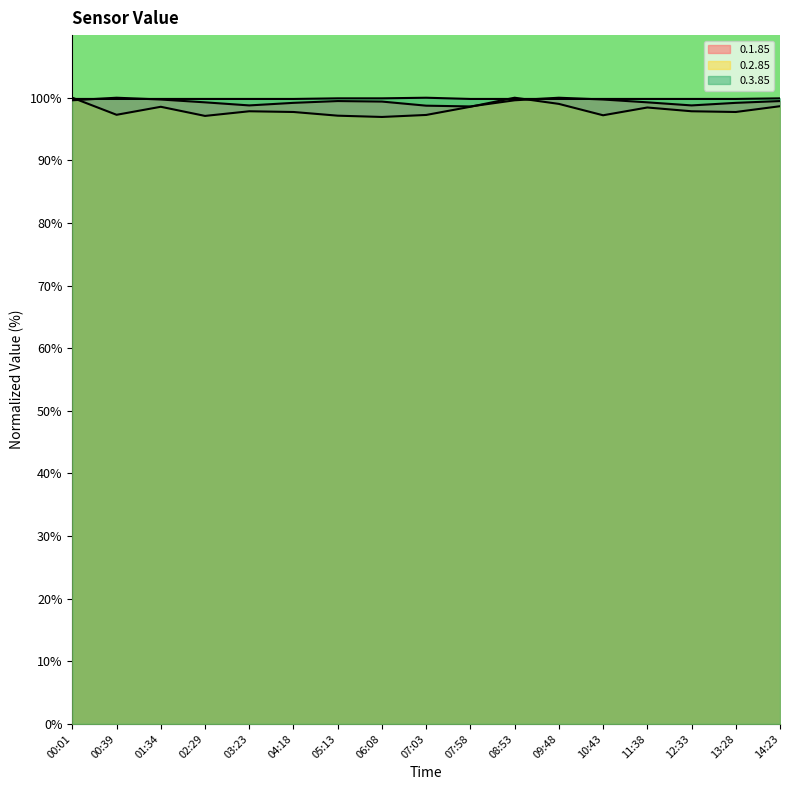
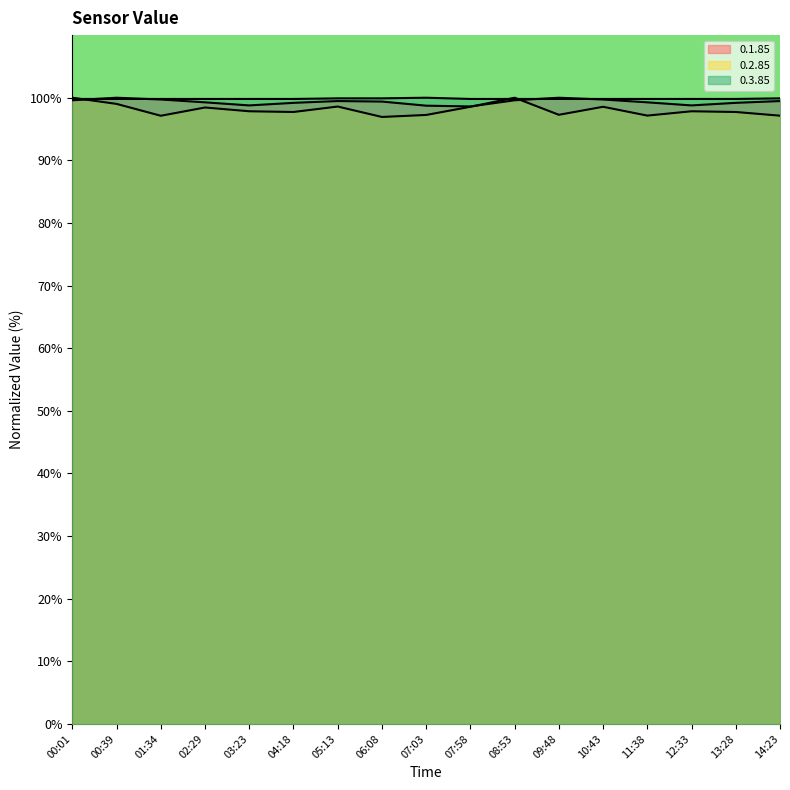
0.2.85, 00:39: 97% -> 99%
0.2.85, 01:34: 99% -> 97%
0.2.85, 02:29: 97% -> 98%
0.2.85, 05:13: 97% -> 99%
0.2.85, 09:48: 99% -> 97%
0.2.85, 10:43: 97% -> 99%
0.2.85, 11:38: 98% -> 97%
0.2.85, 14:23: 99% -> 97%
